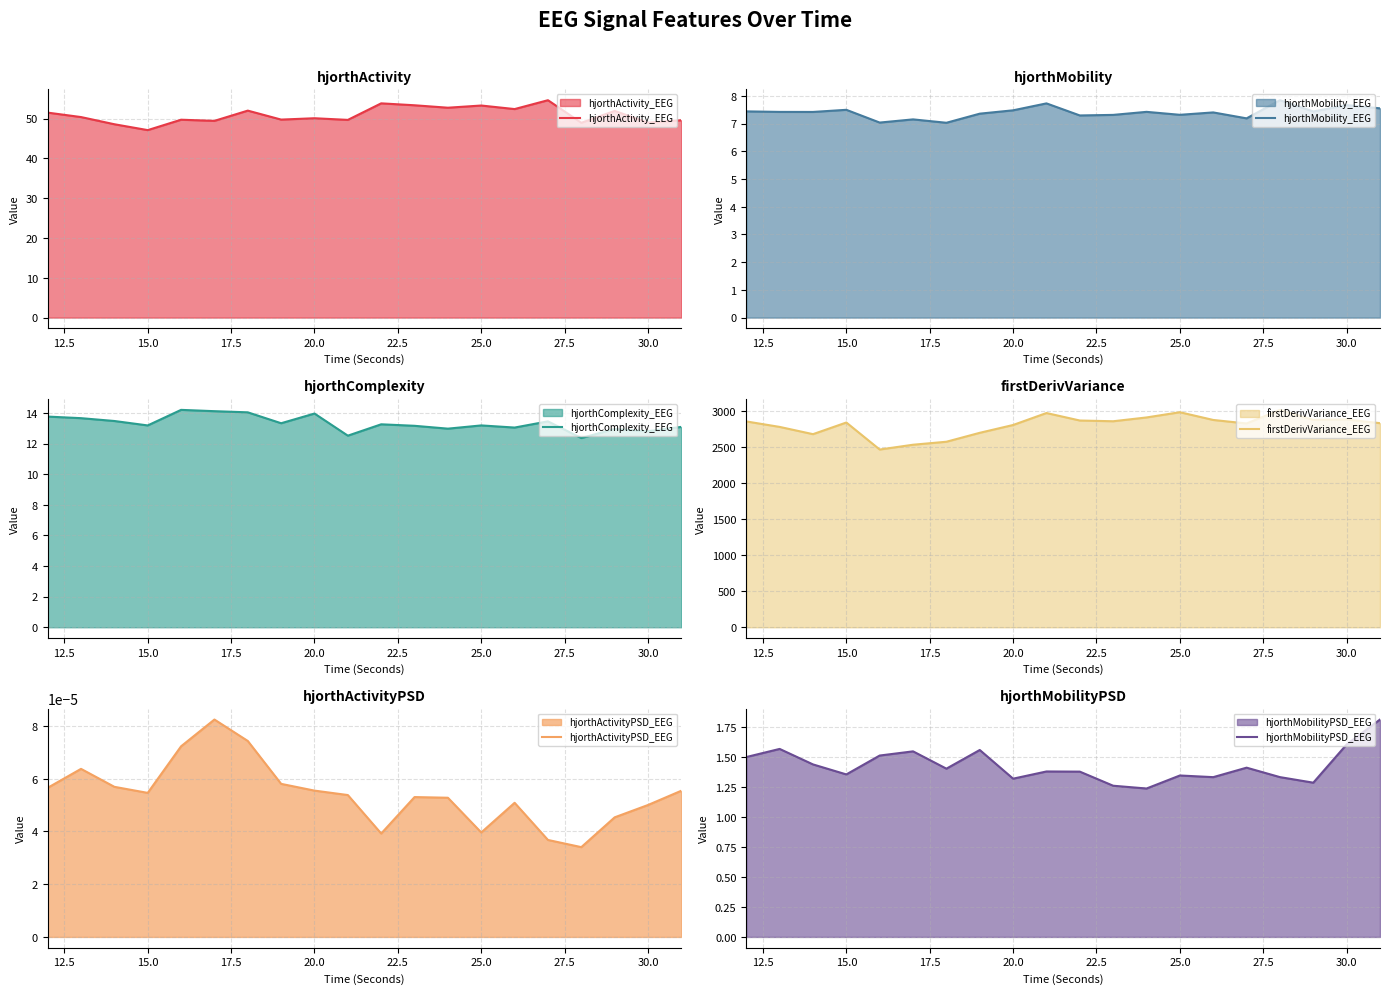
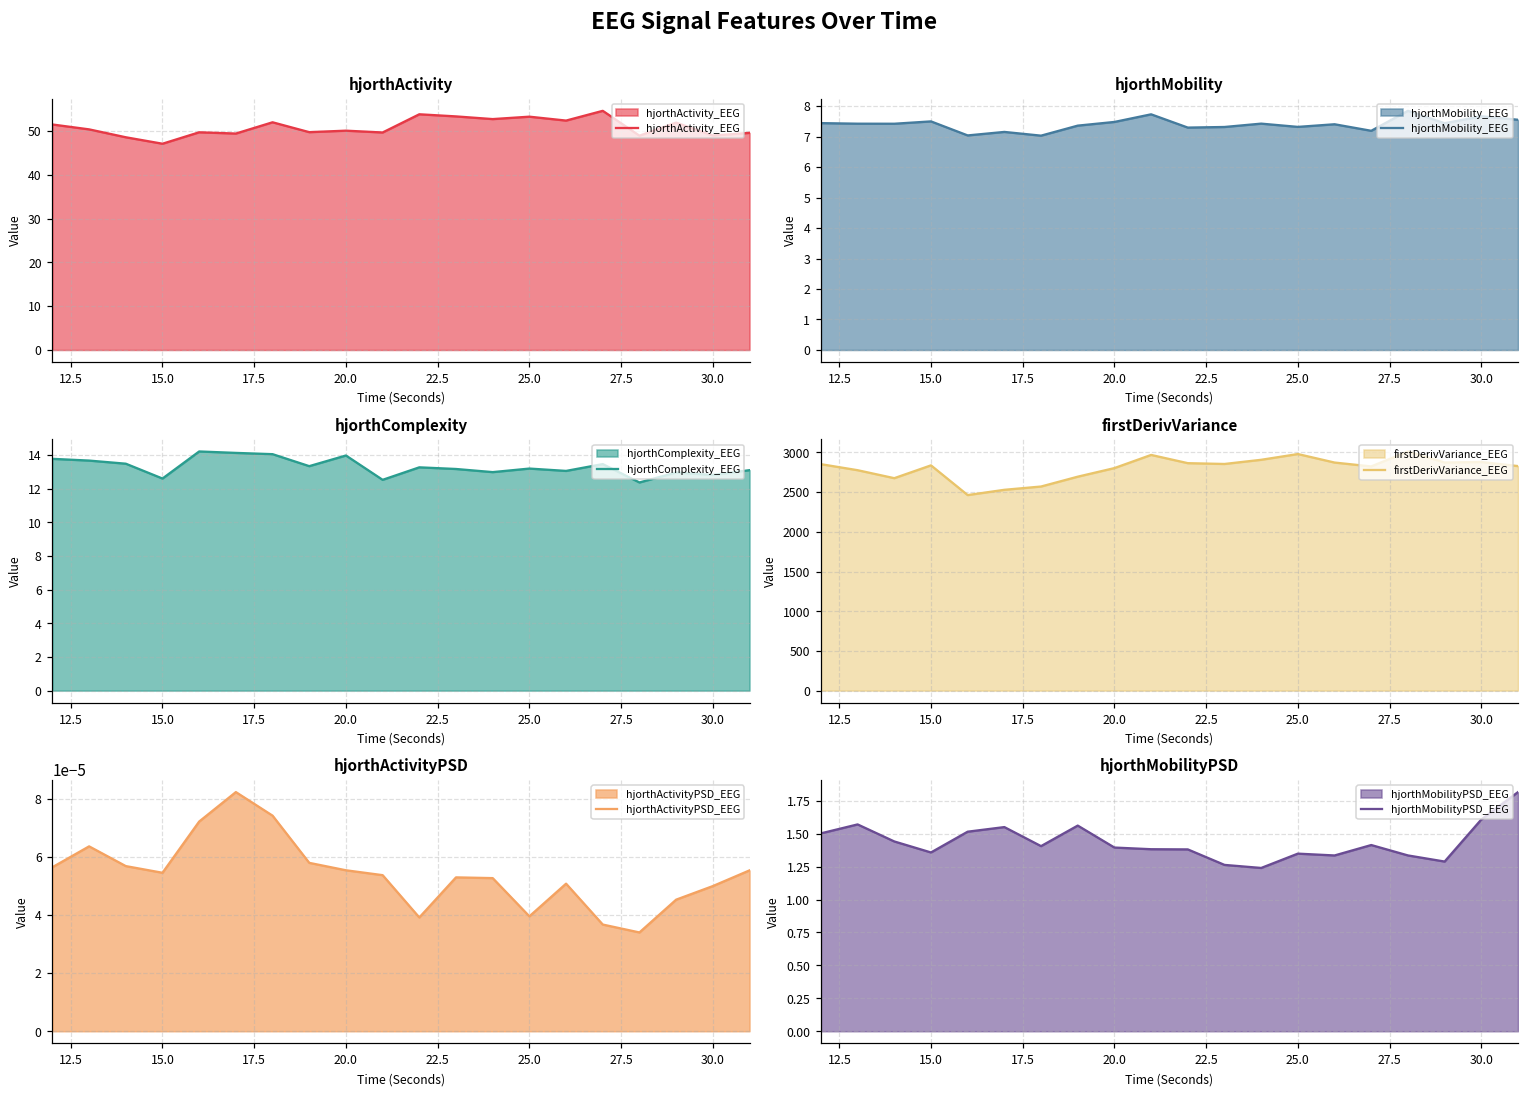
hjorthComplexity, 15.0: 13.2 -> 12.6
hjorthMobilityPSD, 20.0: 1.32 -> 1.39
